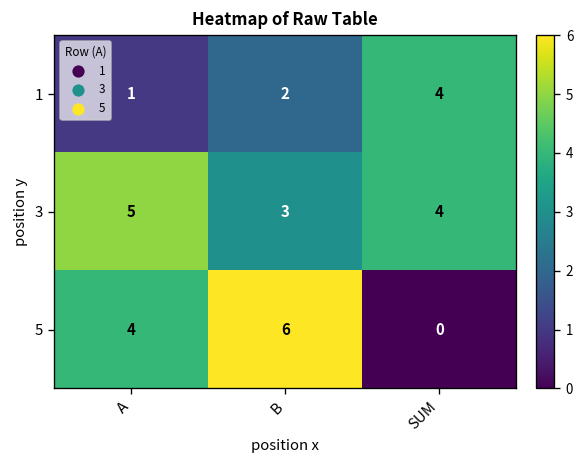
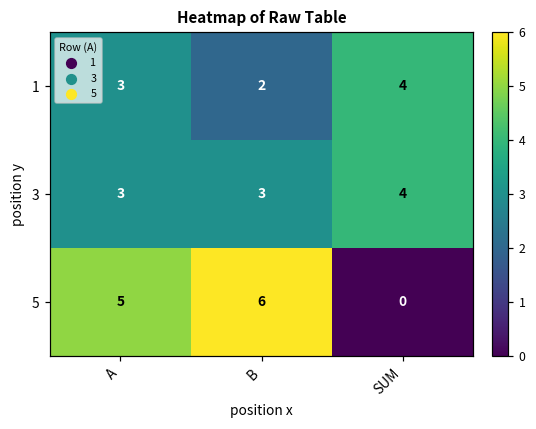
1, A: 1 -> 3
3, A: 5 -> 3
5, A: 4 -> 5
